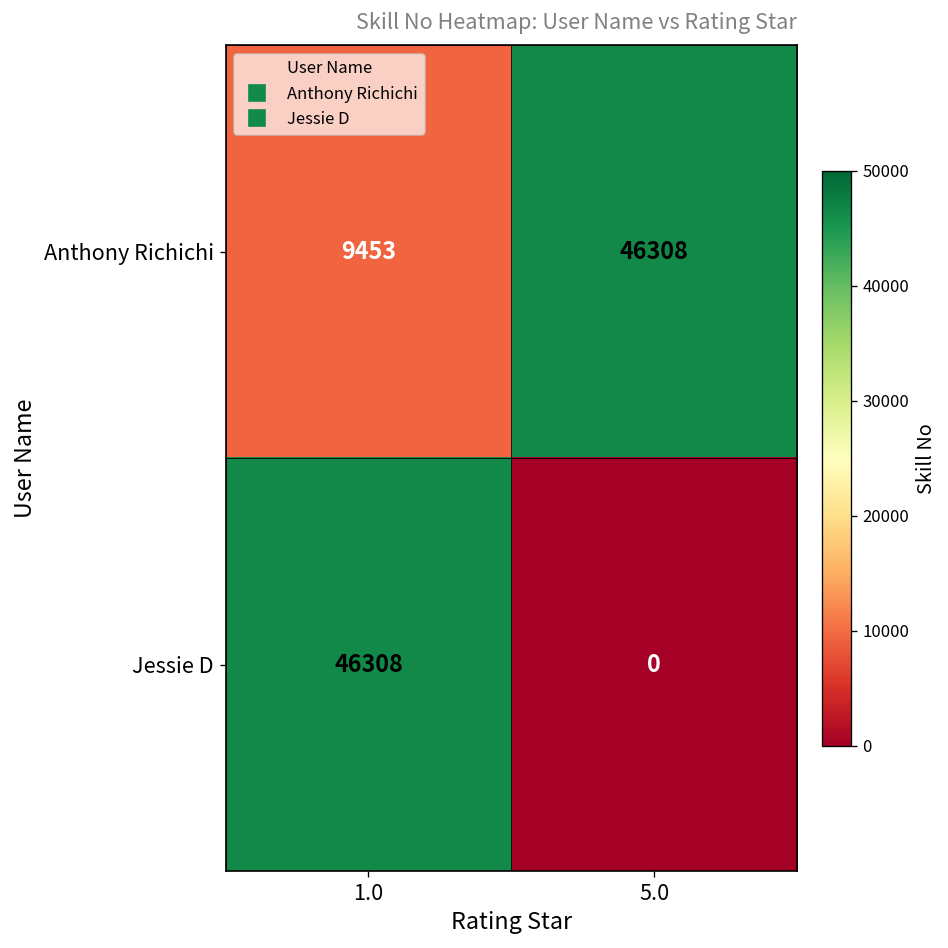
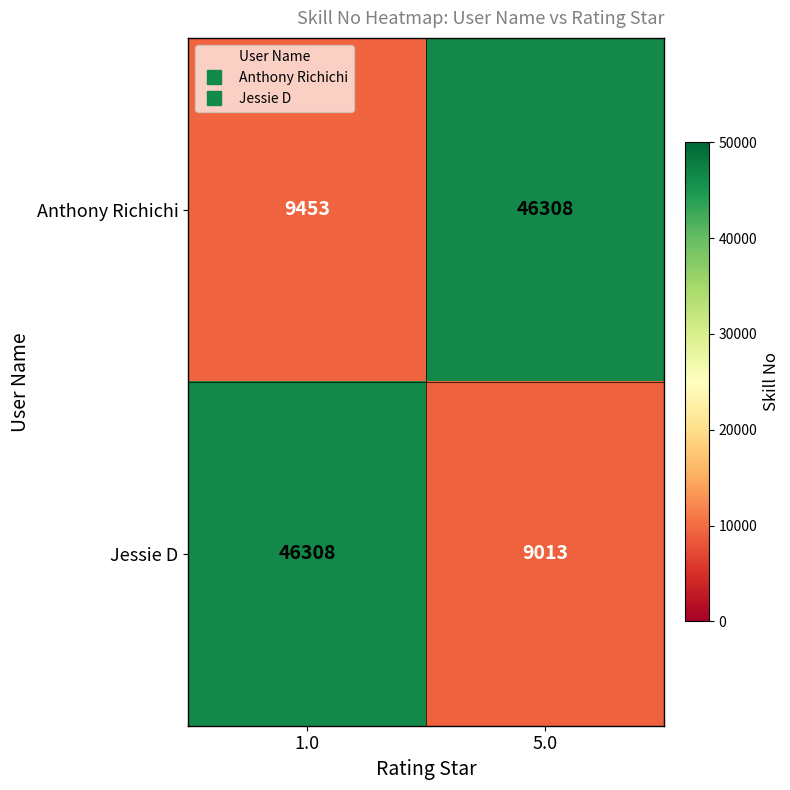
Jessie D, 5.0: 0 -> 9013
